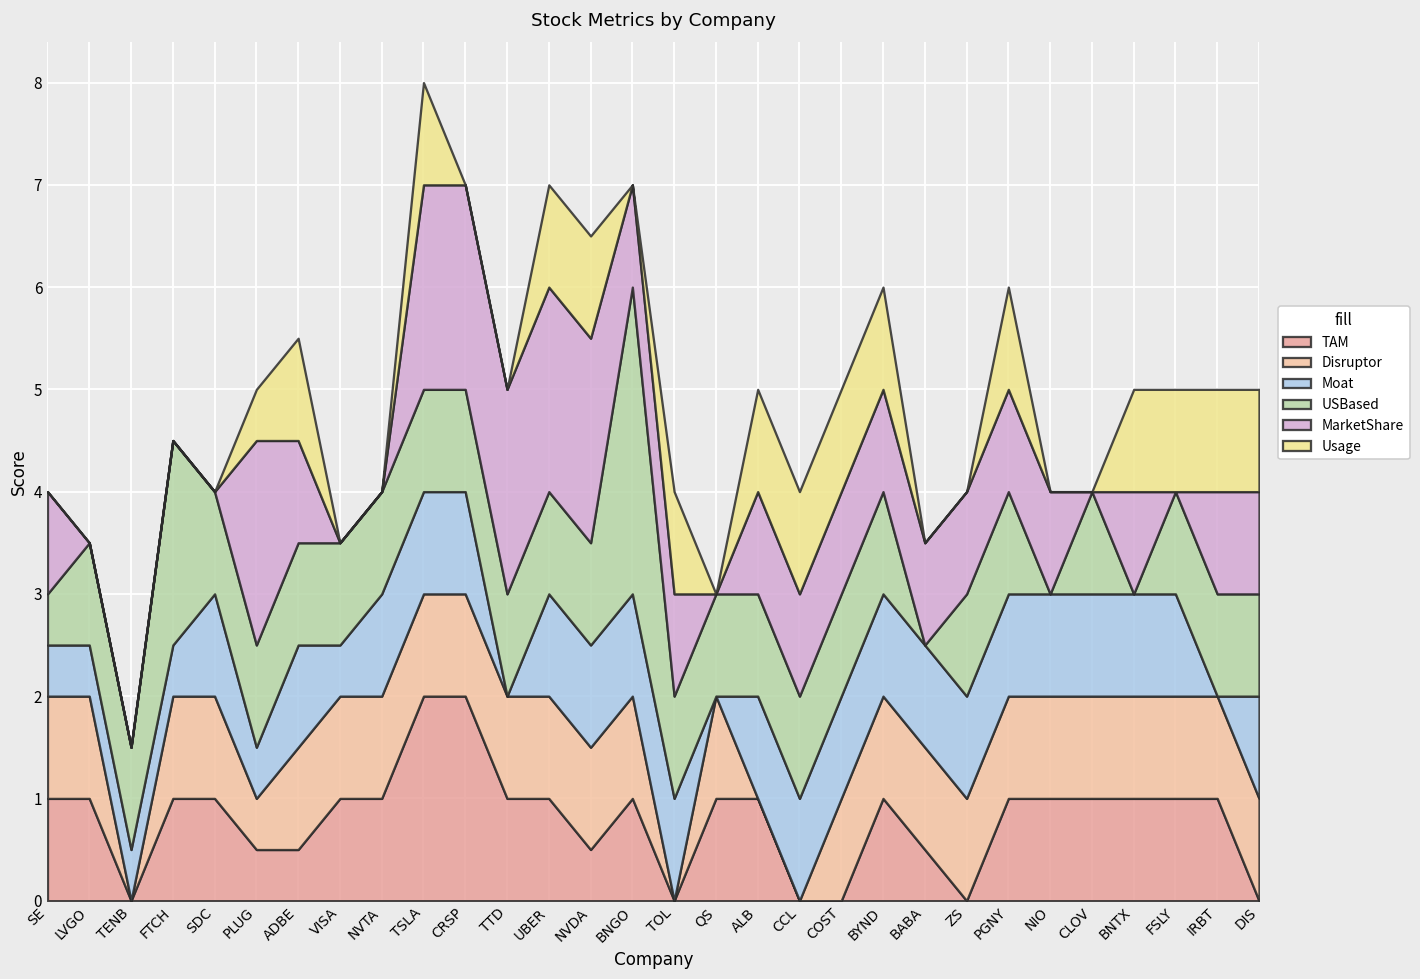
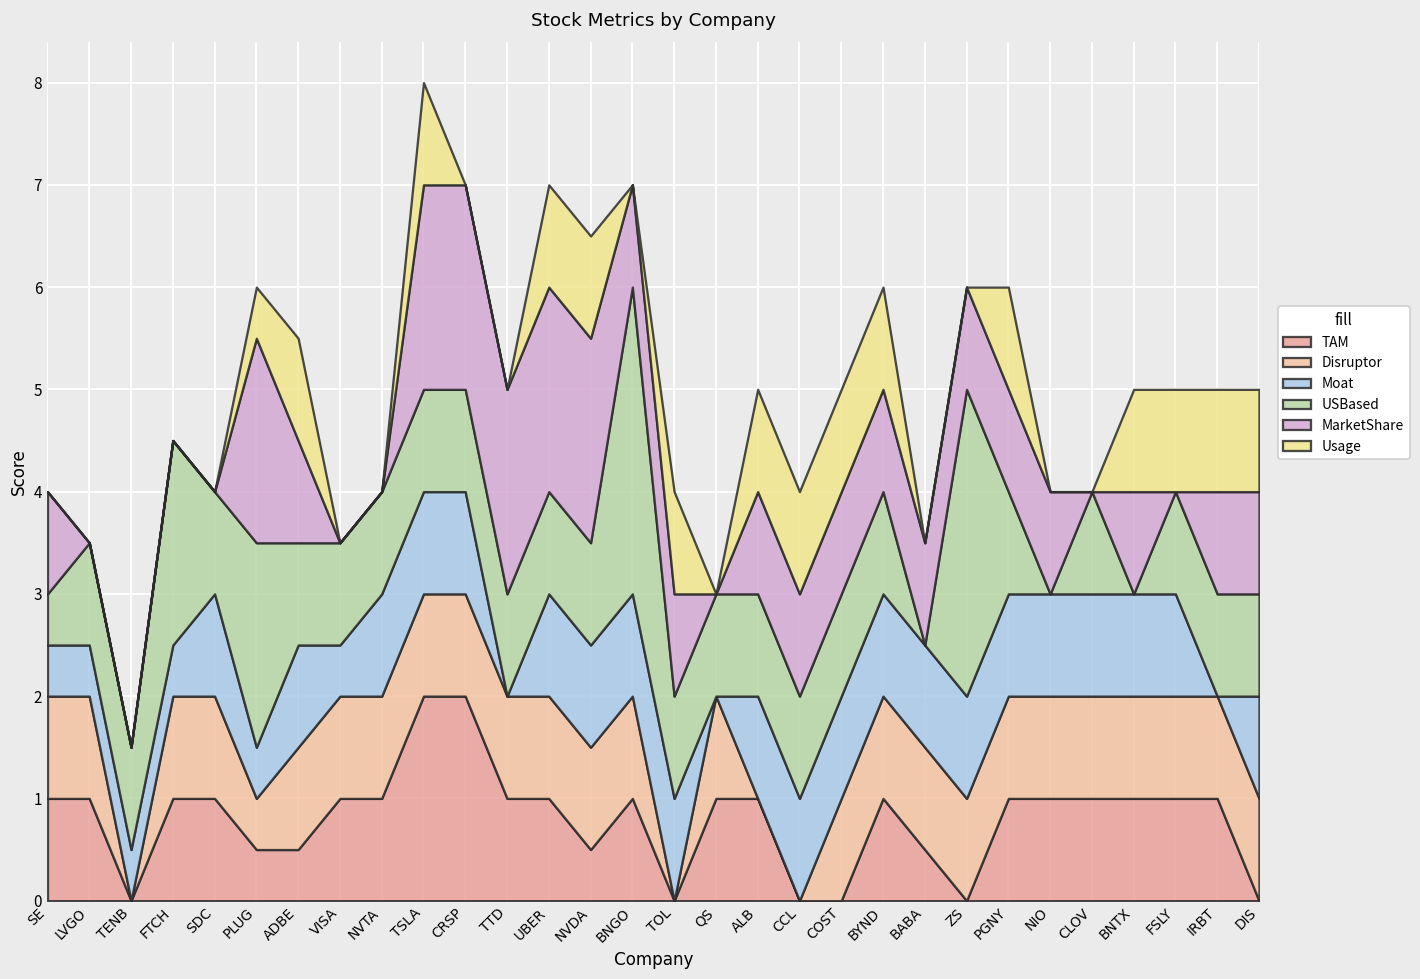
USBased, PLUG: 1 -> 2
USBased, ZS: 1 -> 3
